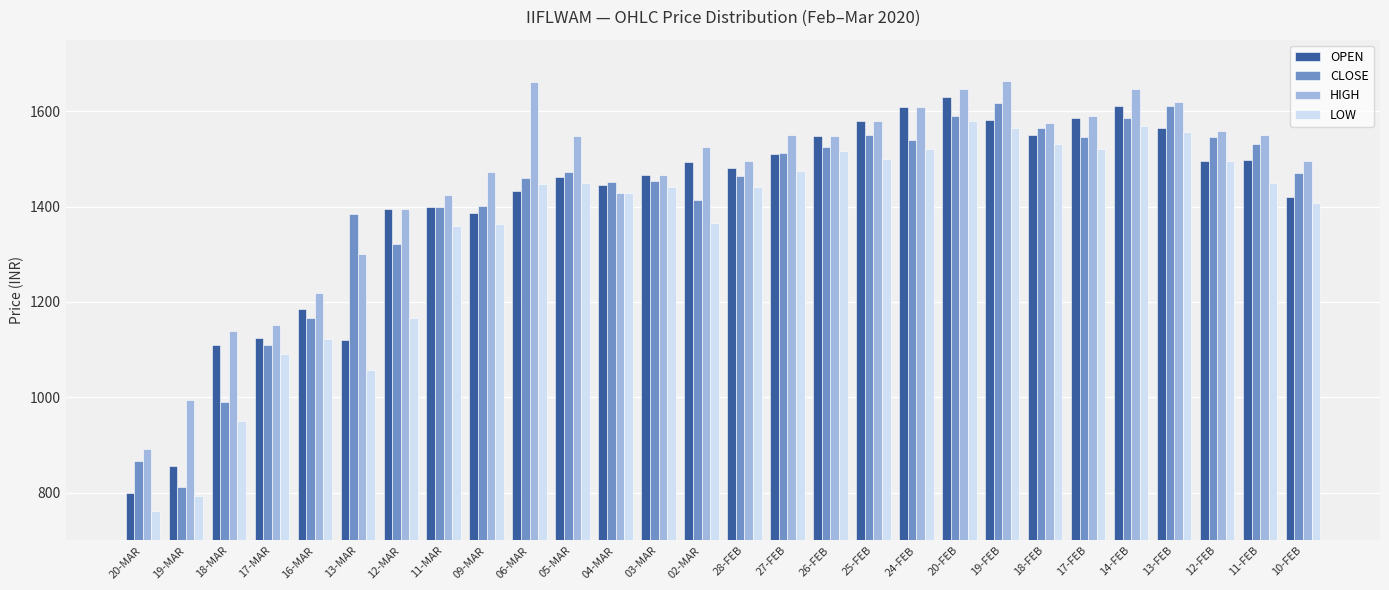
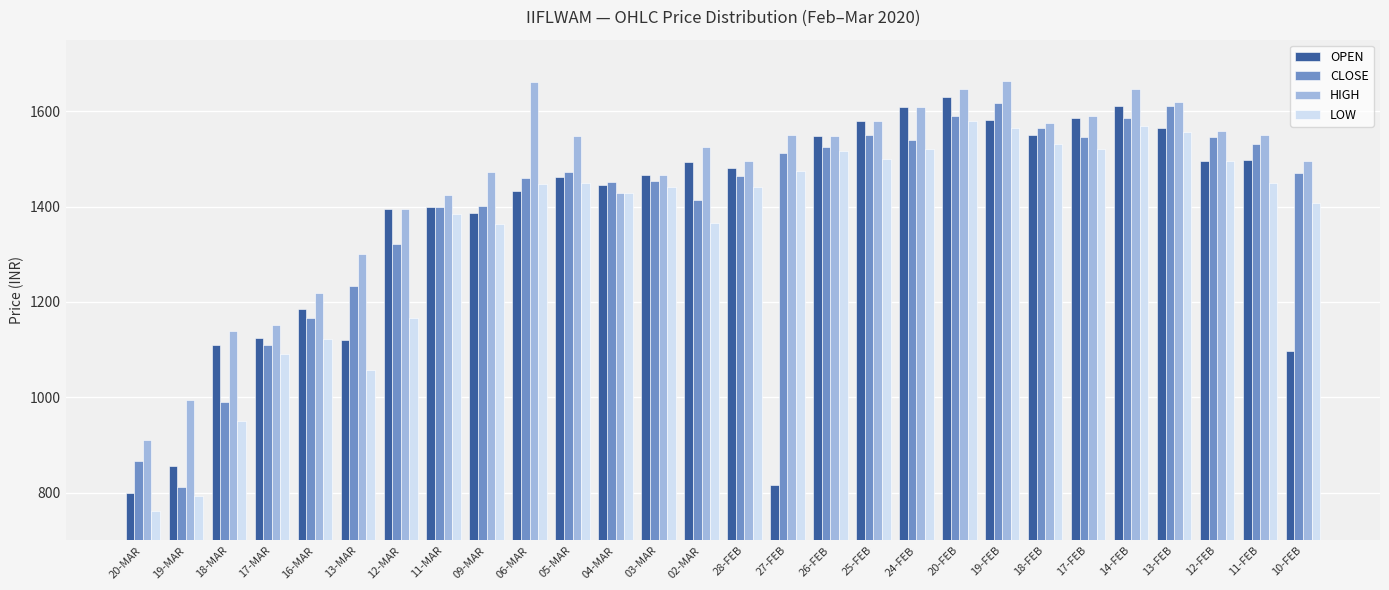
HIGH, 20-MAR: 890 -> 910
CLOSE, 13-MAR: 1380 -> 1230
LOW, 11-MAR: 1360 -> 1380
OPEN, 27-FEB: 1510 -> 820
OPEN, 10-FEB: 1420 -> 1100
